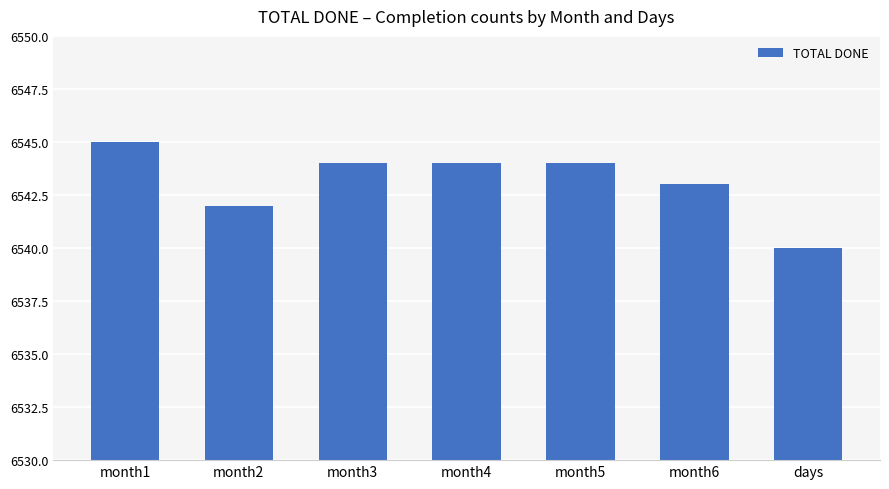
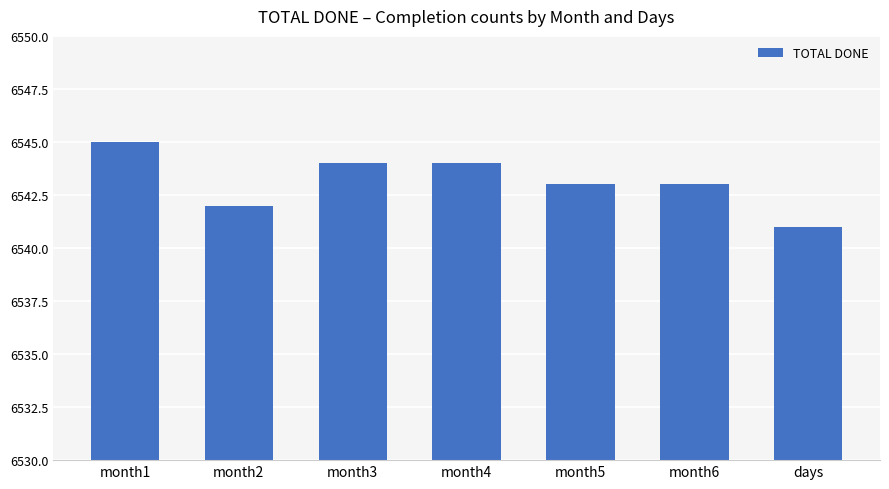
month5: 6544 -> 6543
days: 6540 -> 6541
